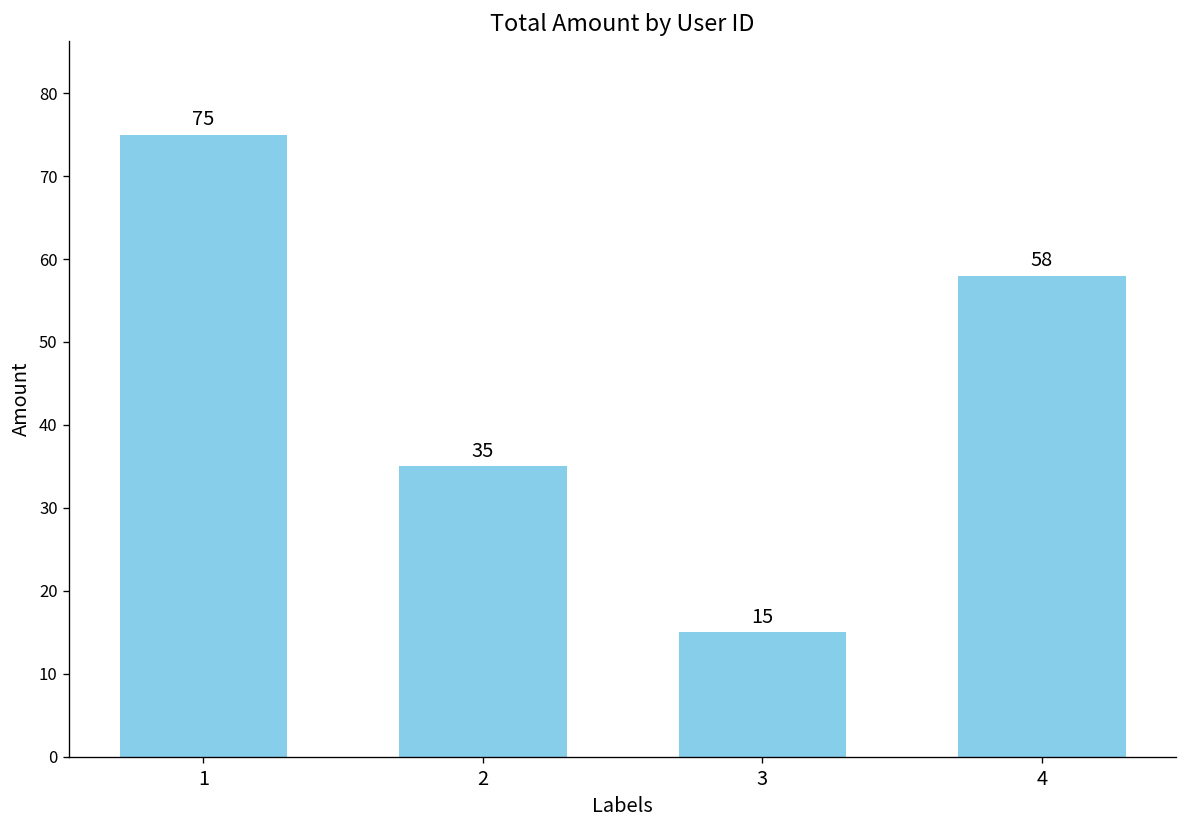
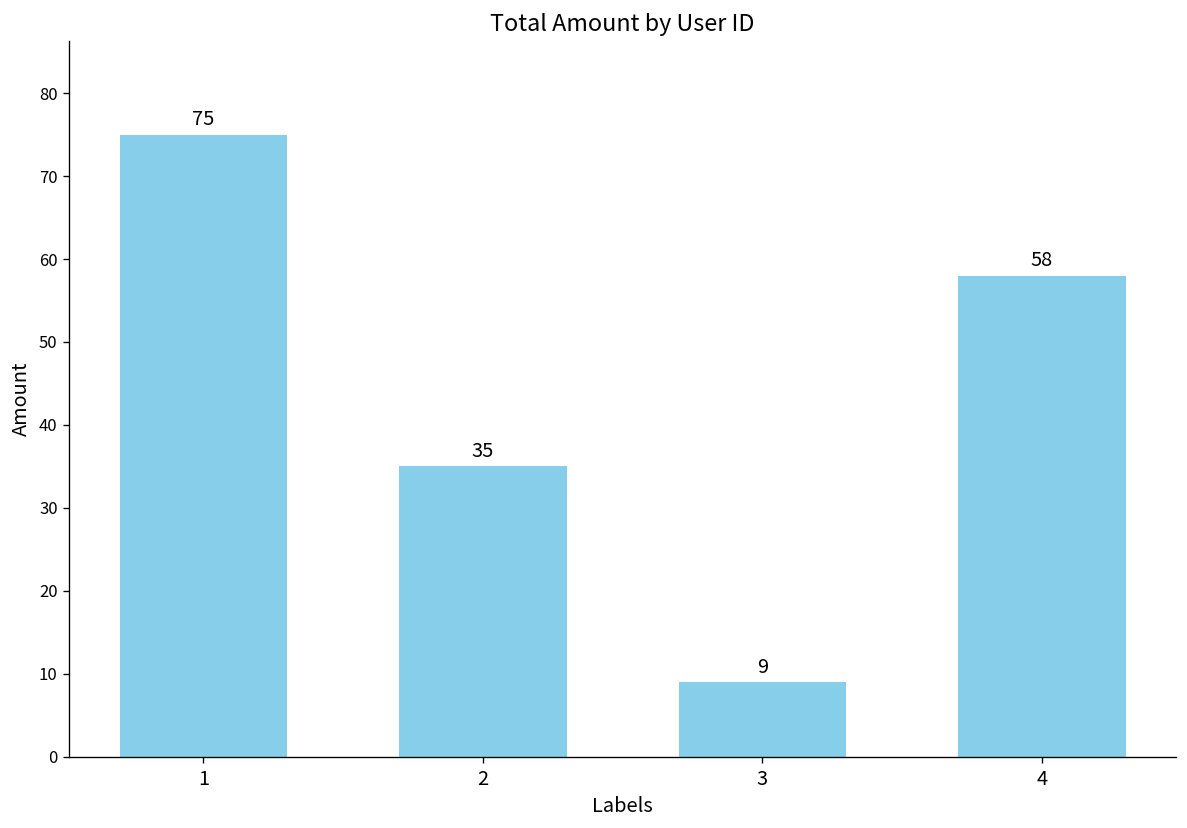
3: 15 -> 9
